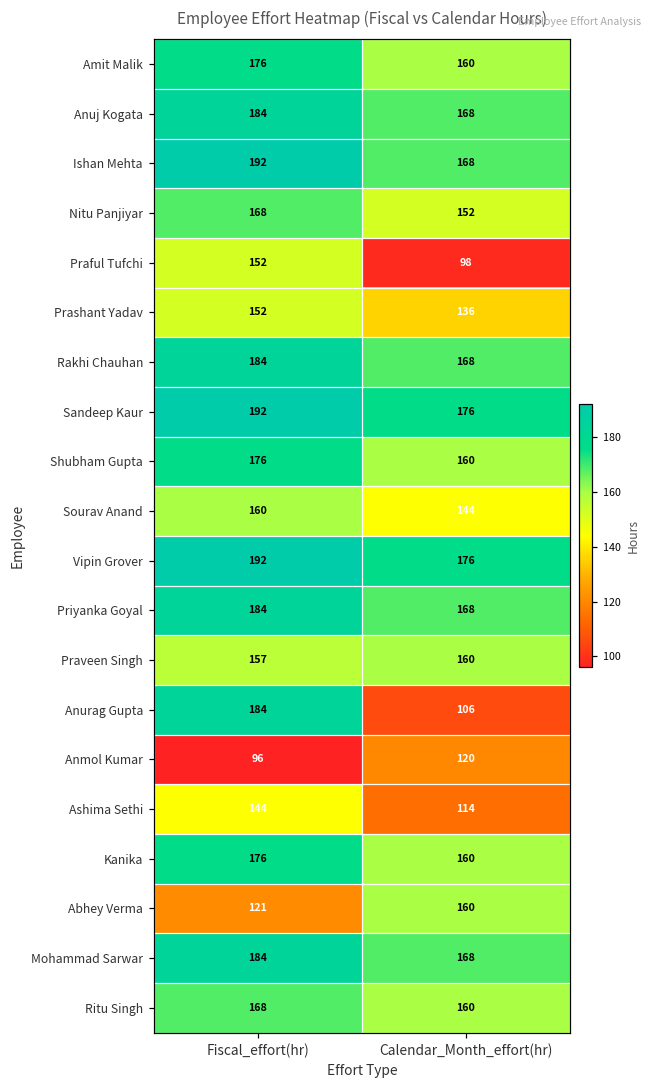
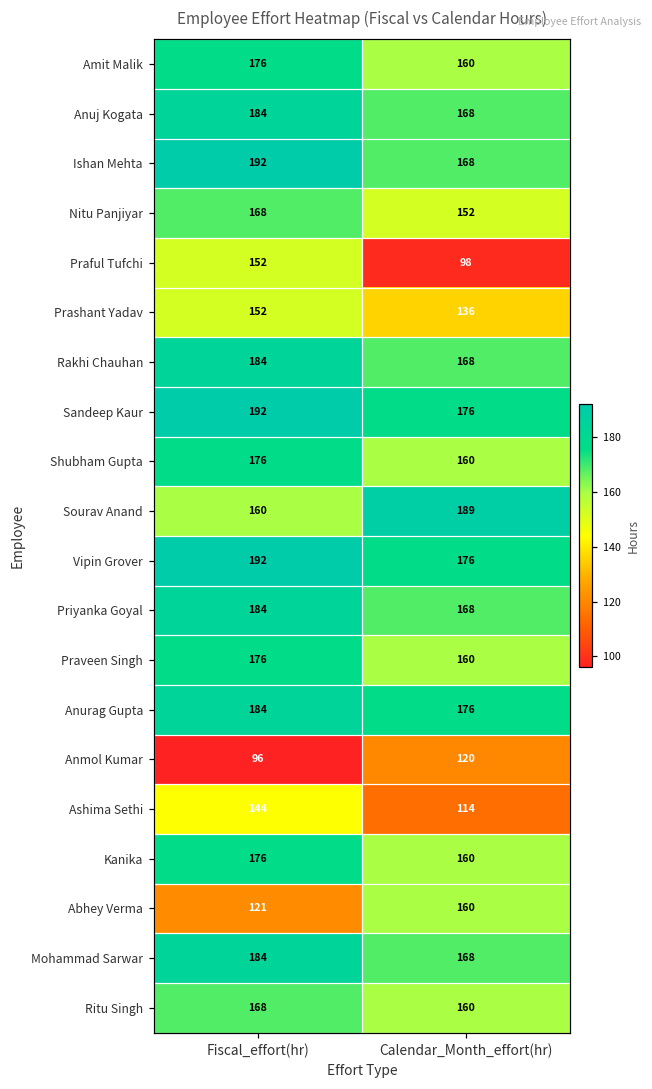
Sourav Anand, Calendar_Month_effort(hr): 144 -> 189
Praveen Singh, Fiscal_effort(hr): 157 -> 176
Anurag Gupta, Calendar_Month_effort(hr): 106 -> 176
